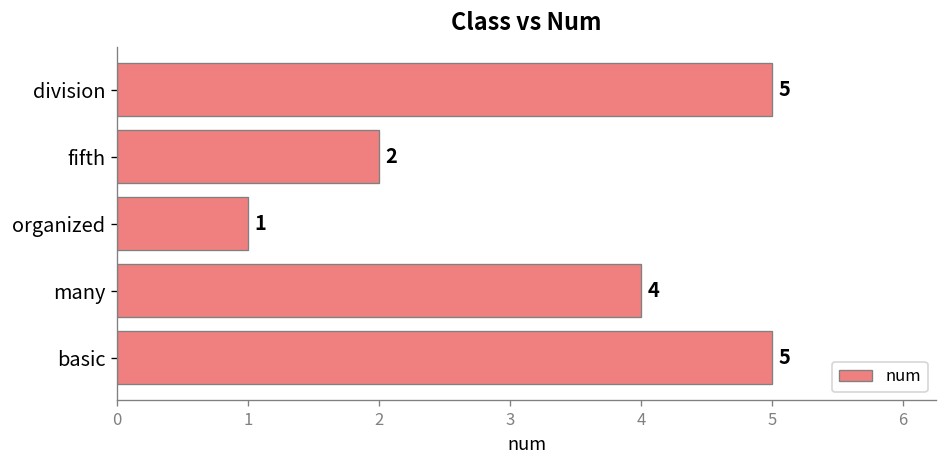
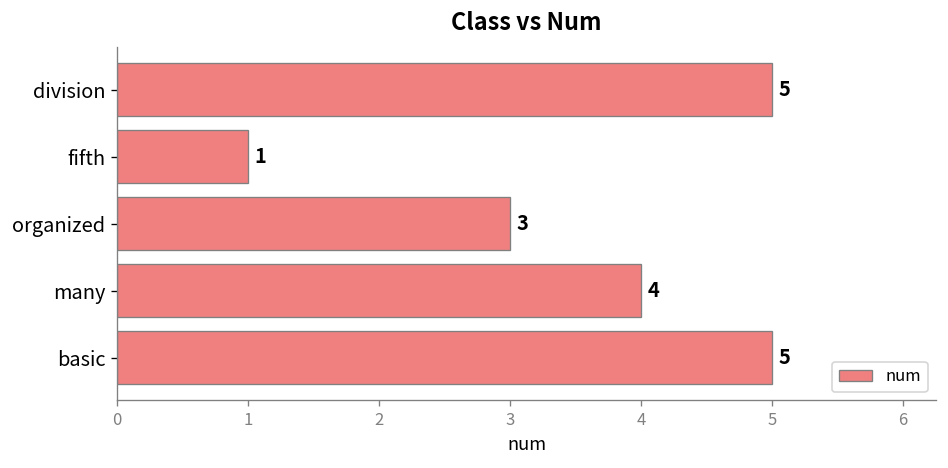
fifth: 2 -> 1
organized: 1 -> 3
